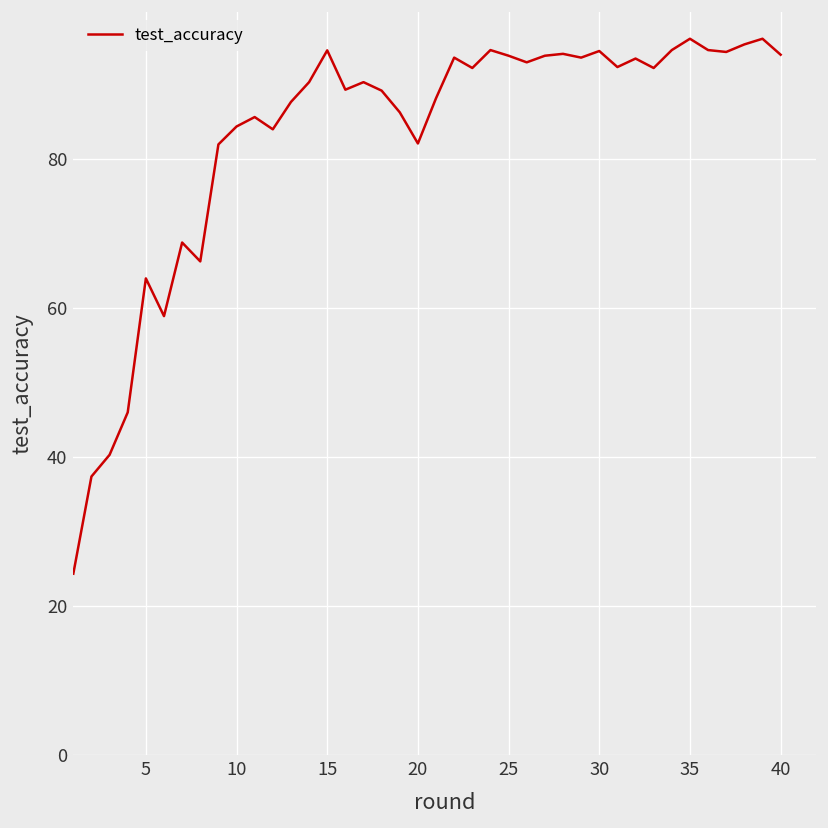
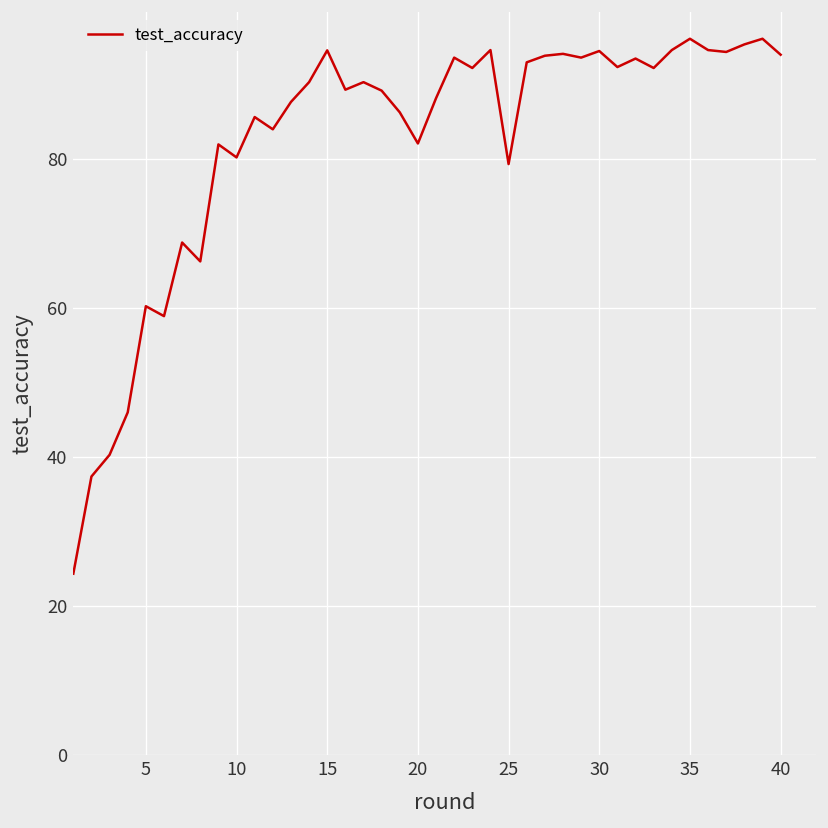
5: 64 -> 60
10: 84 -> 80
25: 94 -> 79
